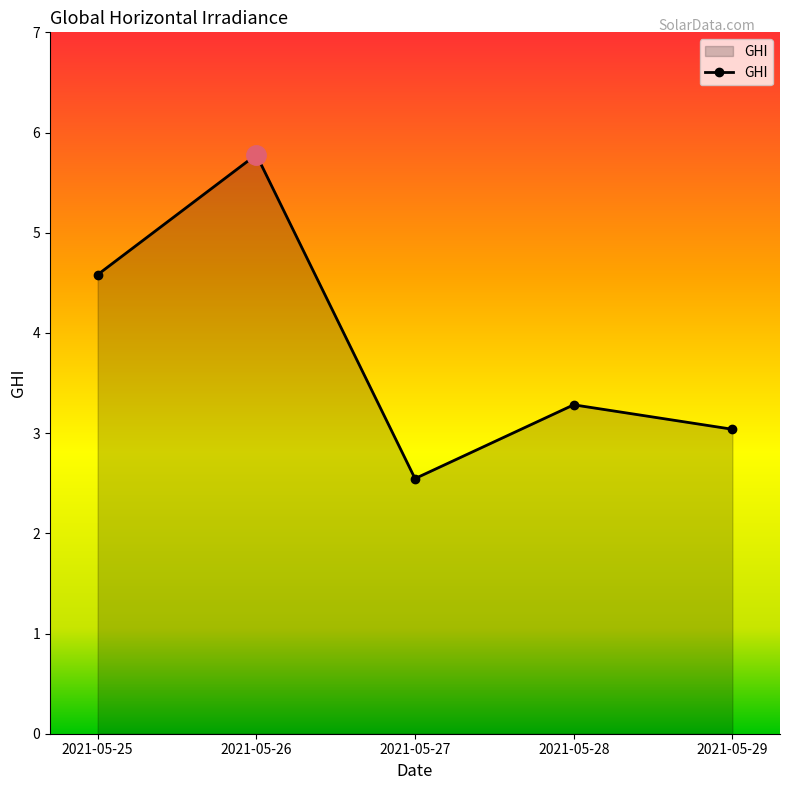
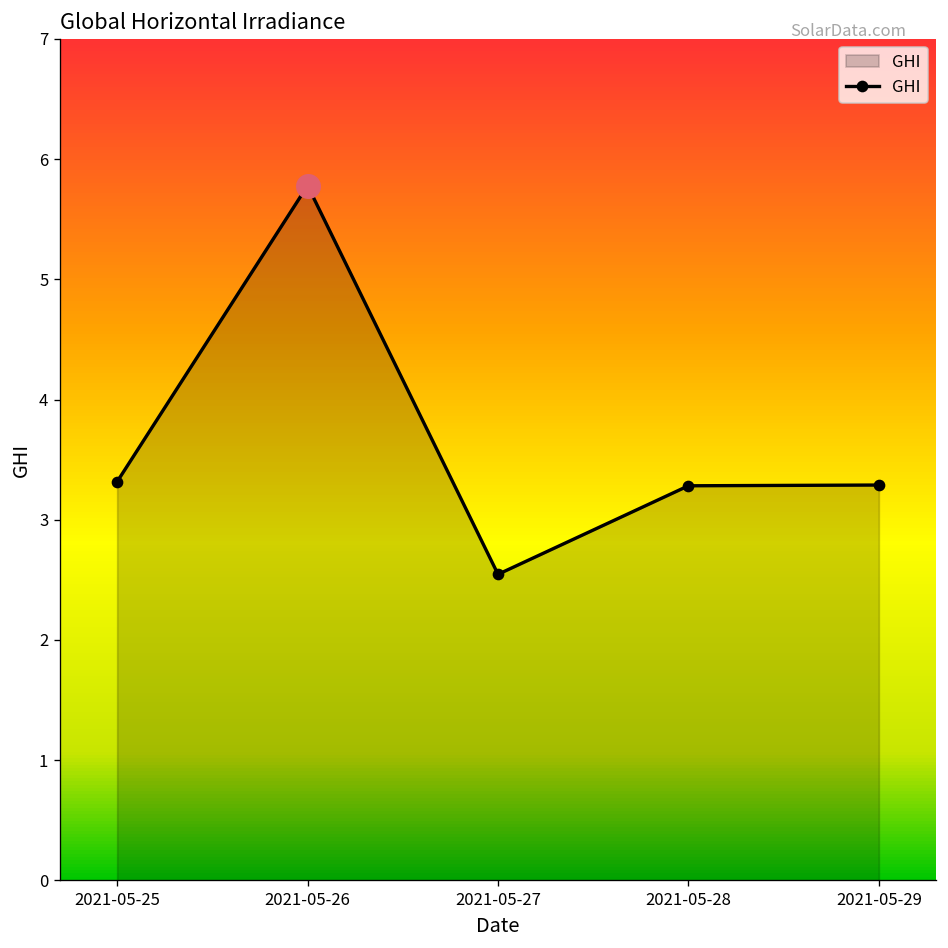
GHI, 2021-05-25: 4.58 -> 3.32
GHI, 2021-05-29: 3.04 -> 3.29
